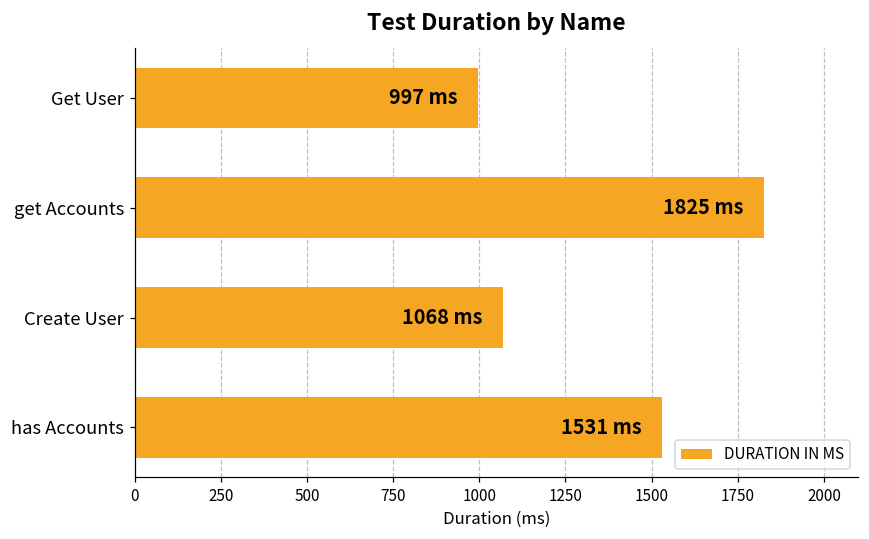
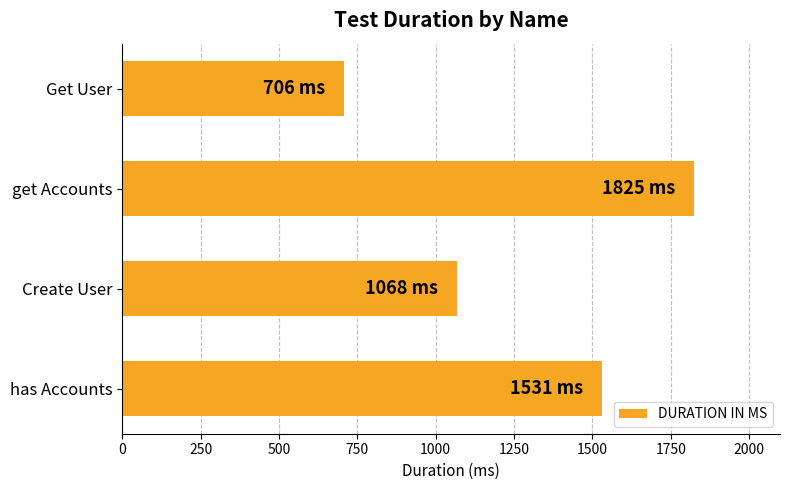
Get User: 997 -> 706
